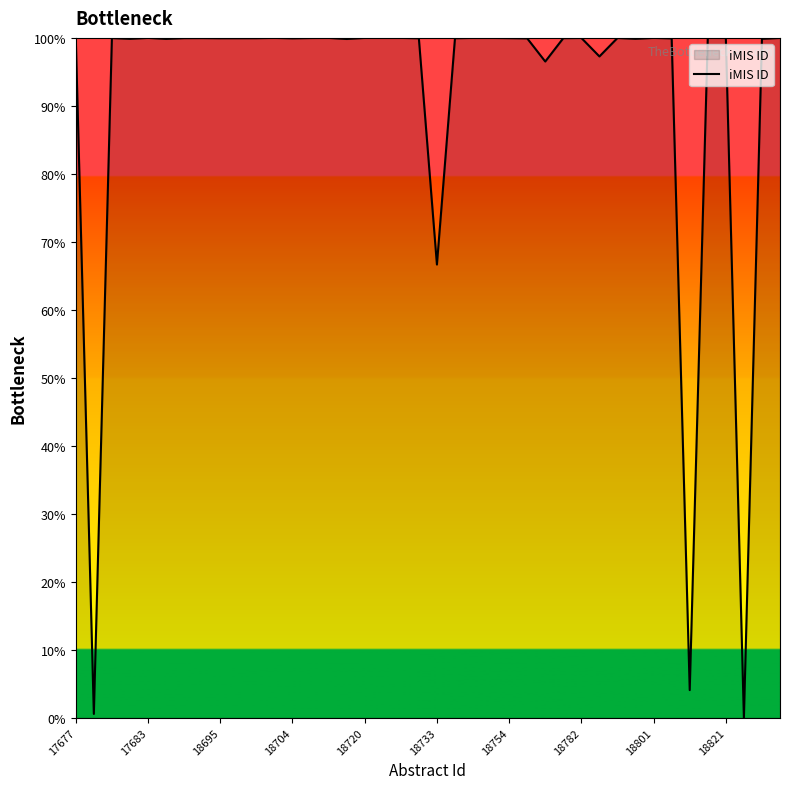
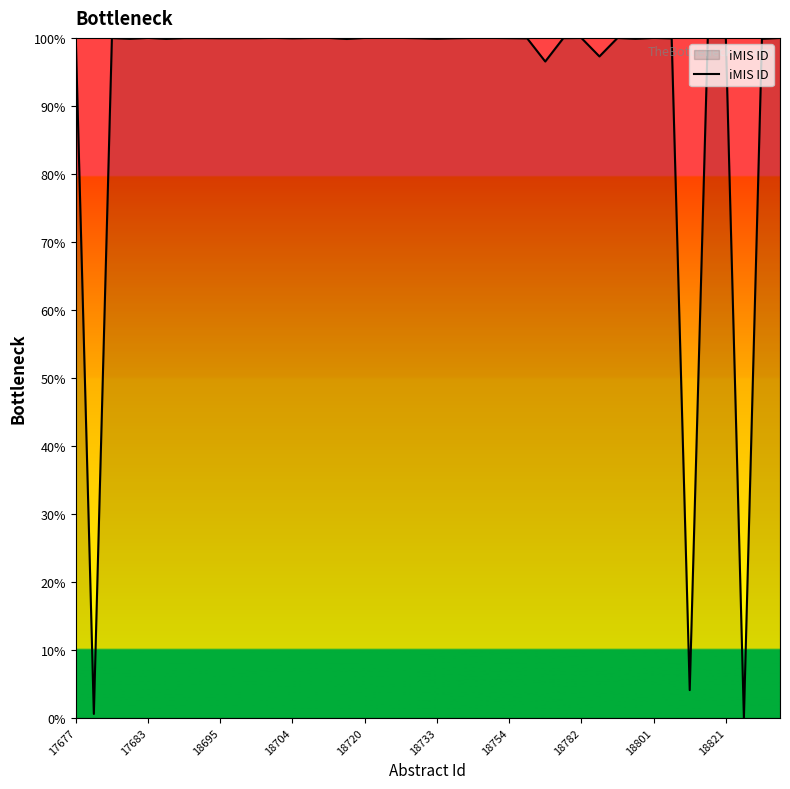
18733: 67% -> 100%
